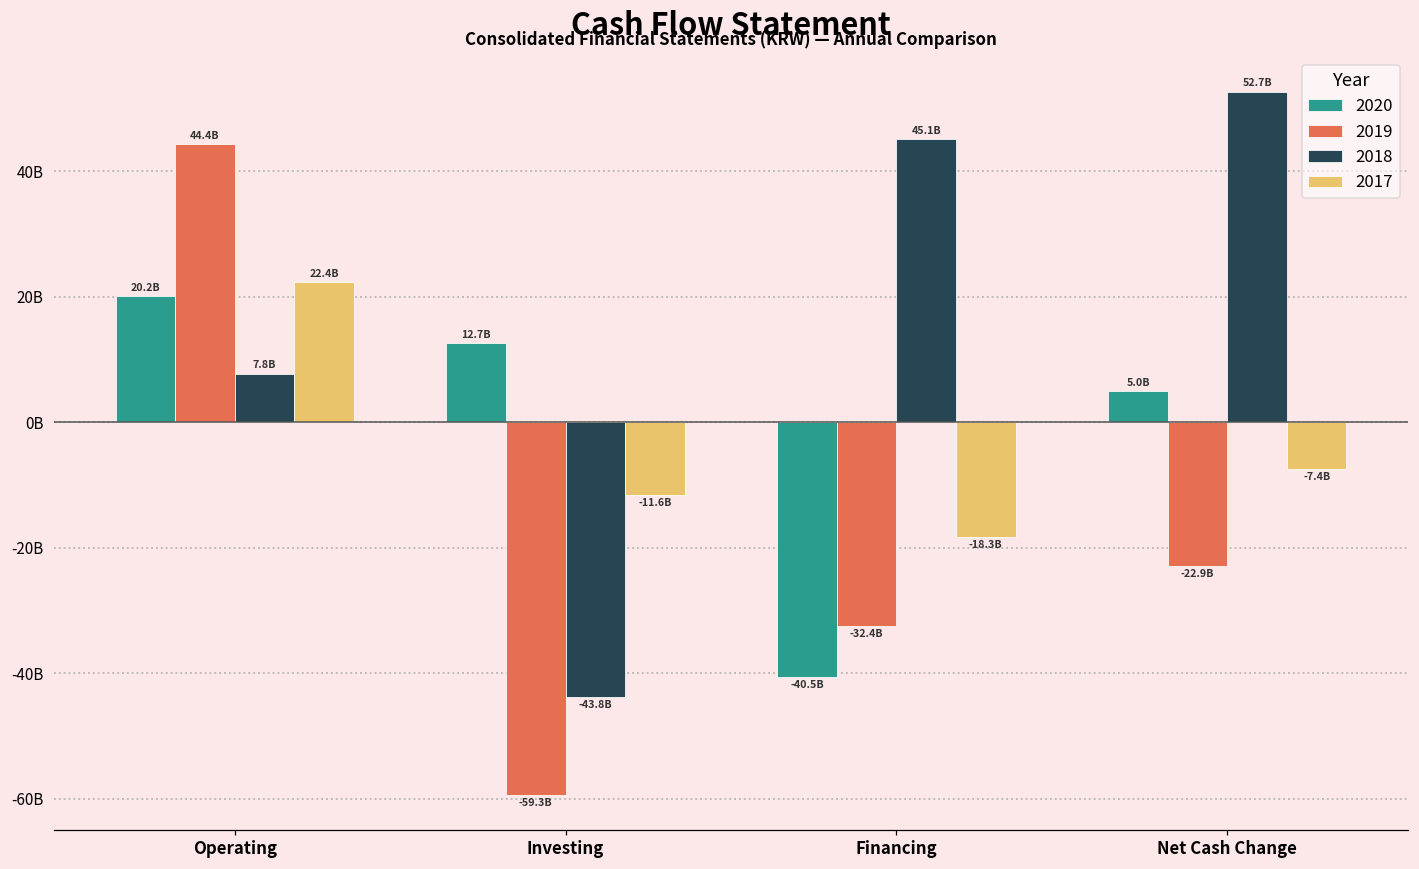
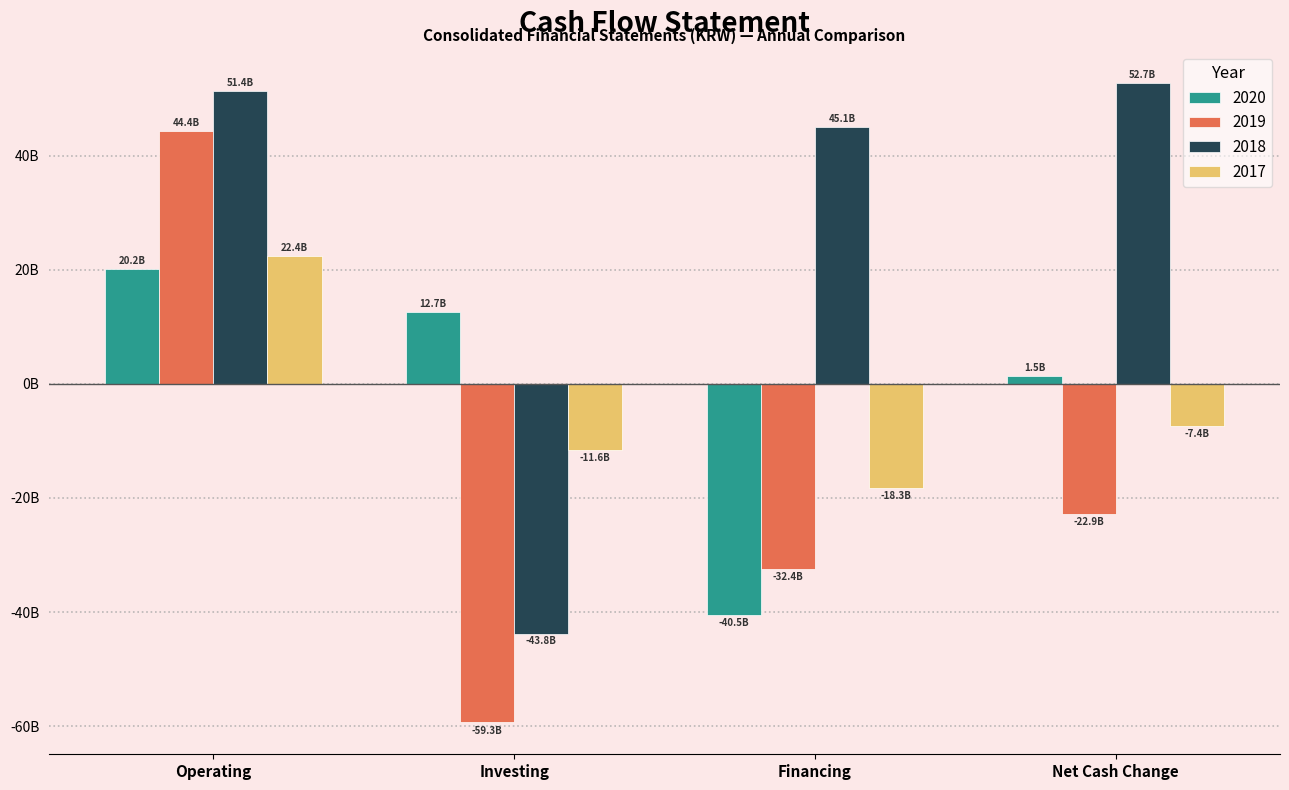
2018, Operating: 7.8B -> 51.4B
2020, Net Cash Change: 5.0B -> 1.5B
